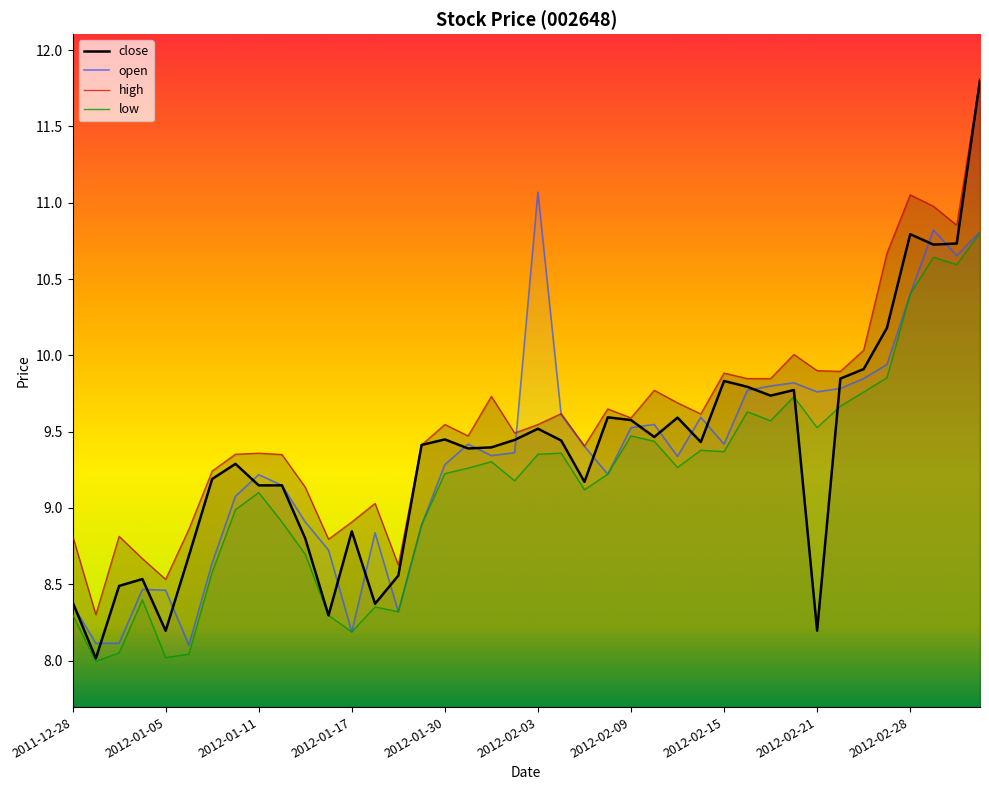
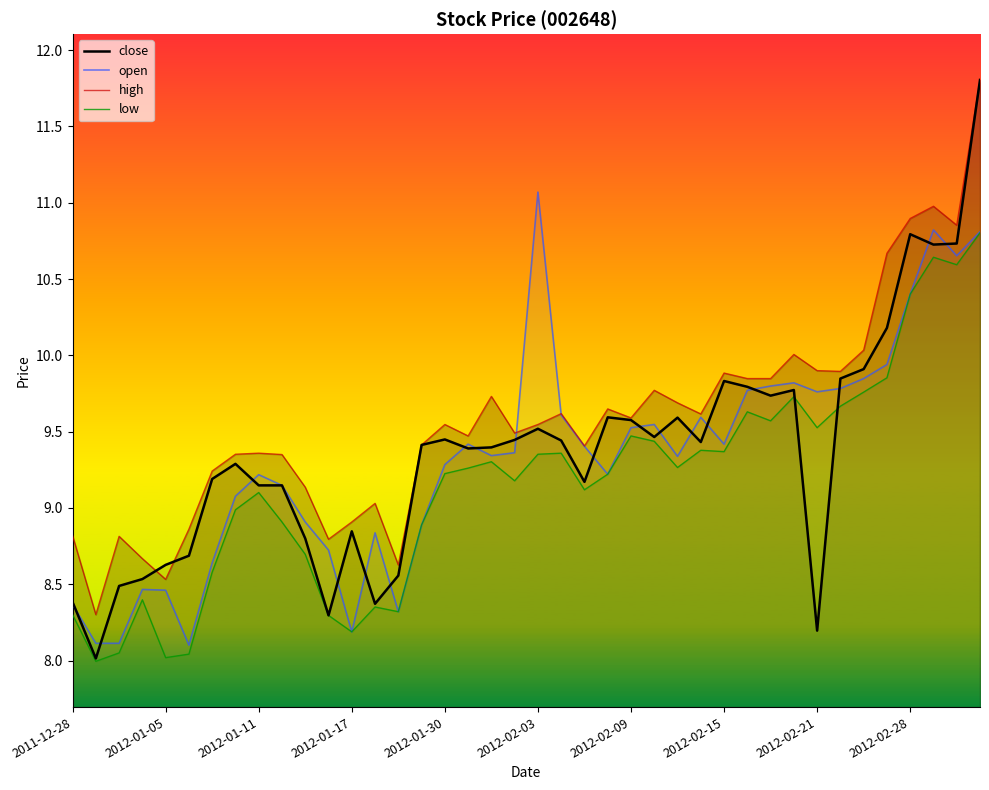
close, 2012-01-05: 8.20 -> 8.63
high, 2012-02-28: 11.05 -> 10.90
